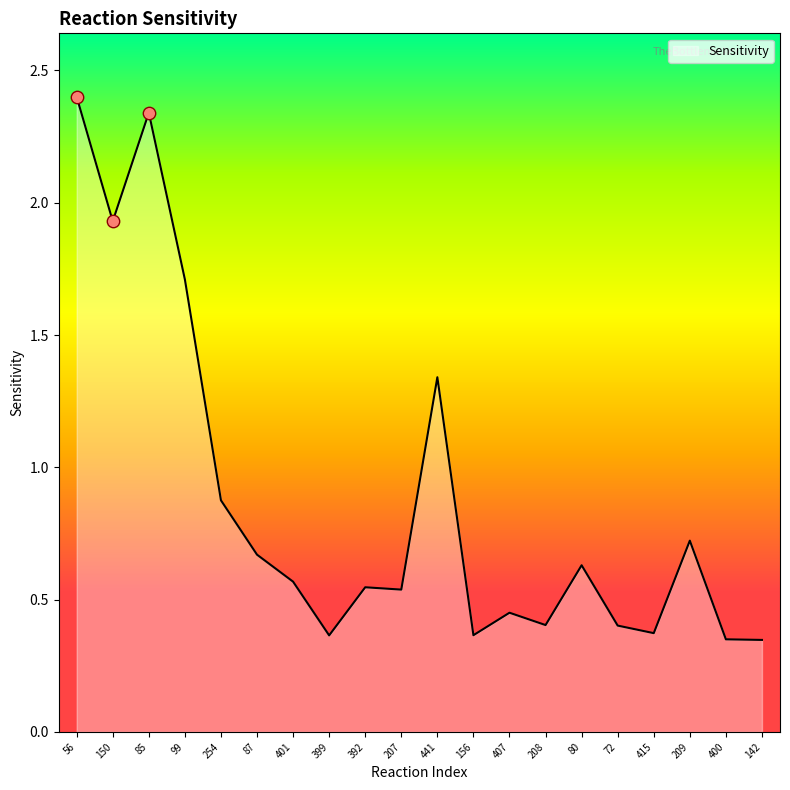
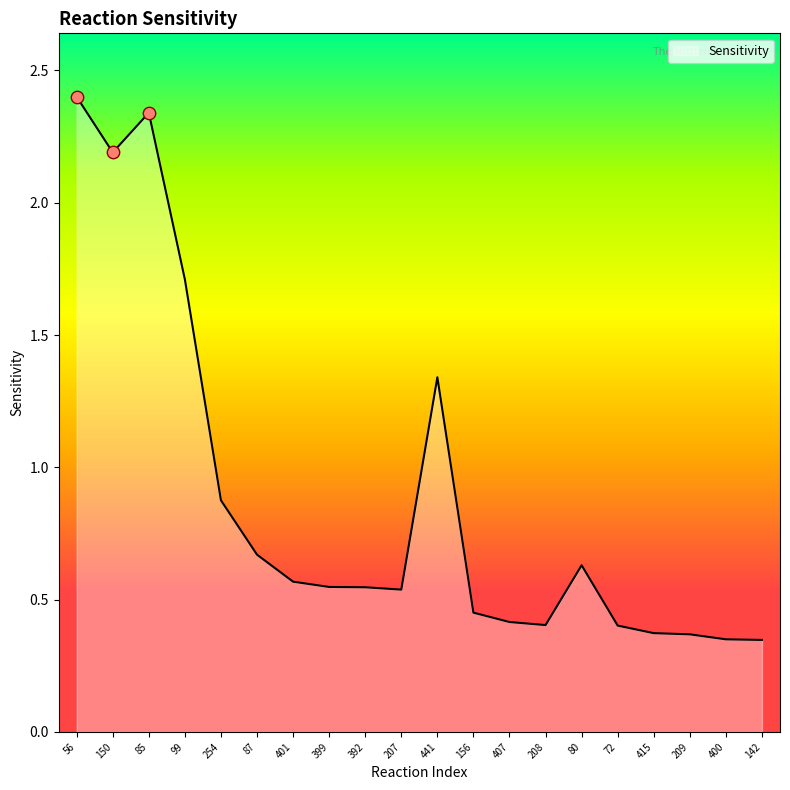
Sensitivity, 150: 1.93 -> 2.19
Sensitivity, 399: 0.37 -> 0.55
Sensitivity, 156: 0.37 -> 0.45
Sensitivity, 407: 0.45 -> 0.42
Sensitivity, 209: 0.72 -> 0.37
